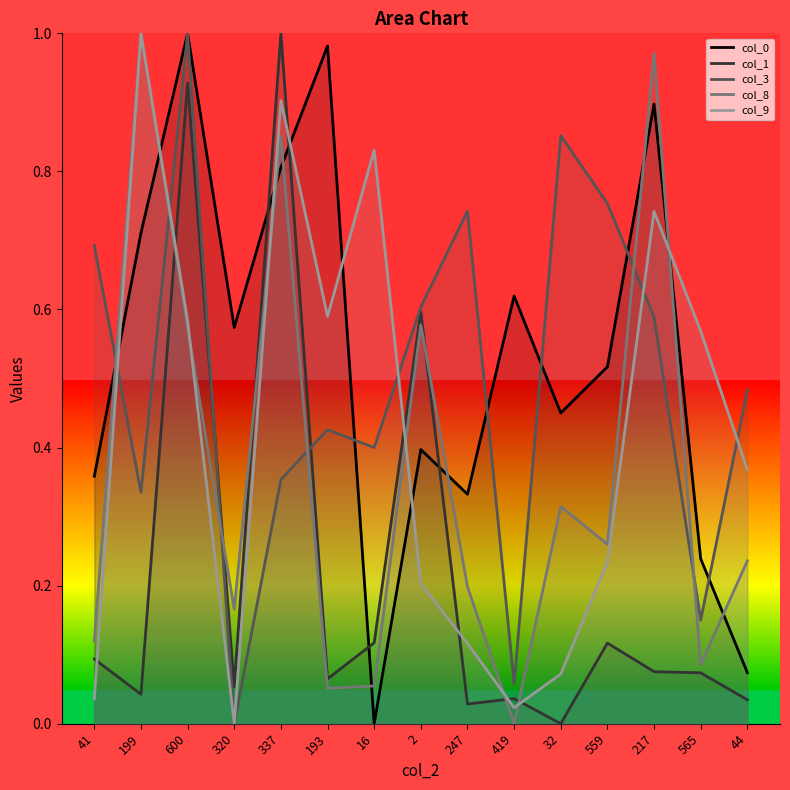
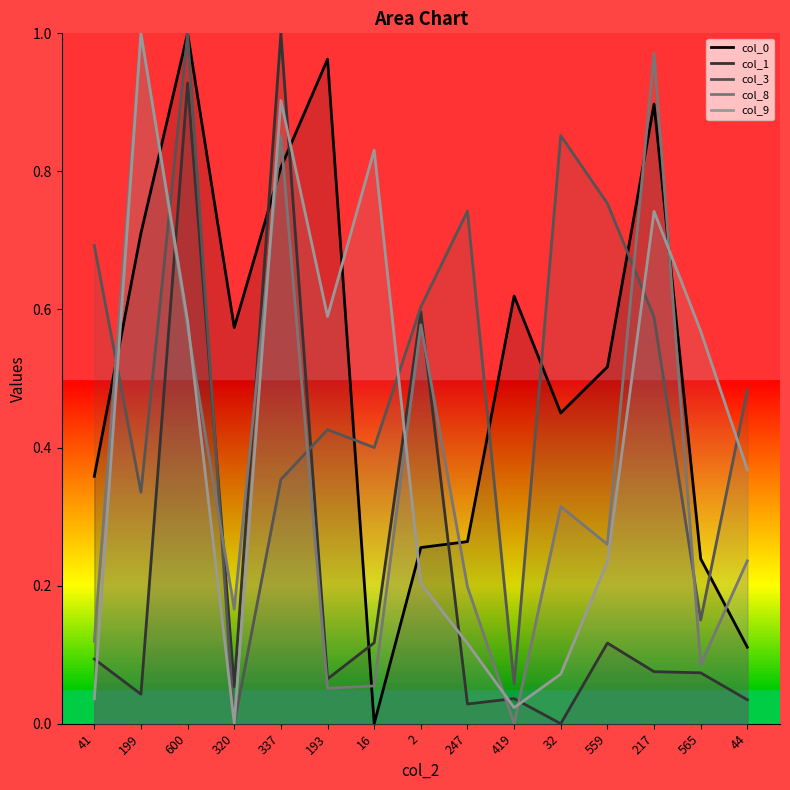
col_0, 193: 0.98 -> 0.96
col_0, 2: 0.40 -> 0.26
col_0, 247: 0.33 -> 0.26
col_0, 44: 0.07 -> 0.11
